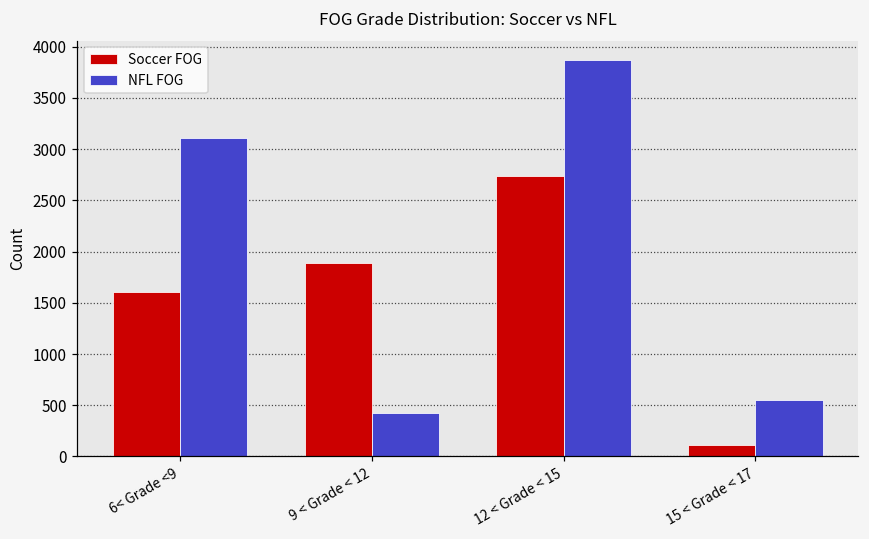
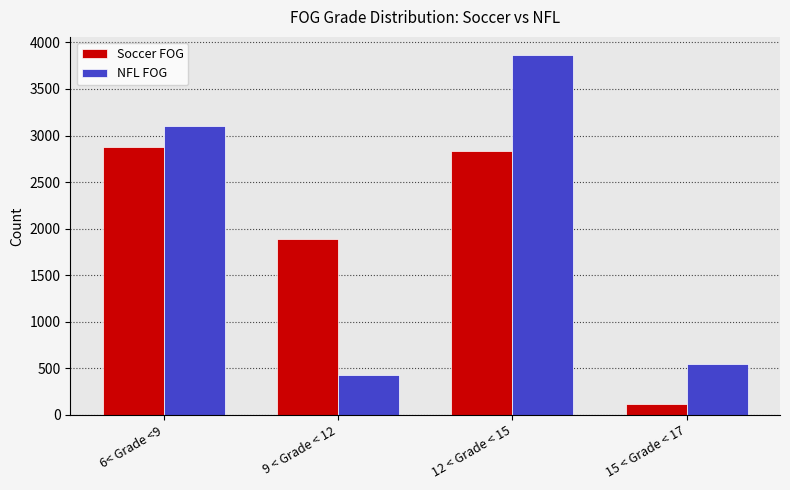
Soccer FOG, 6< Grade <9: 1600 -> 2900
Soccer FOG, 12 < Grade < 15: 2700 -> 2800
